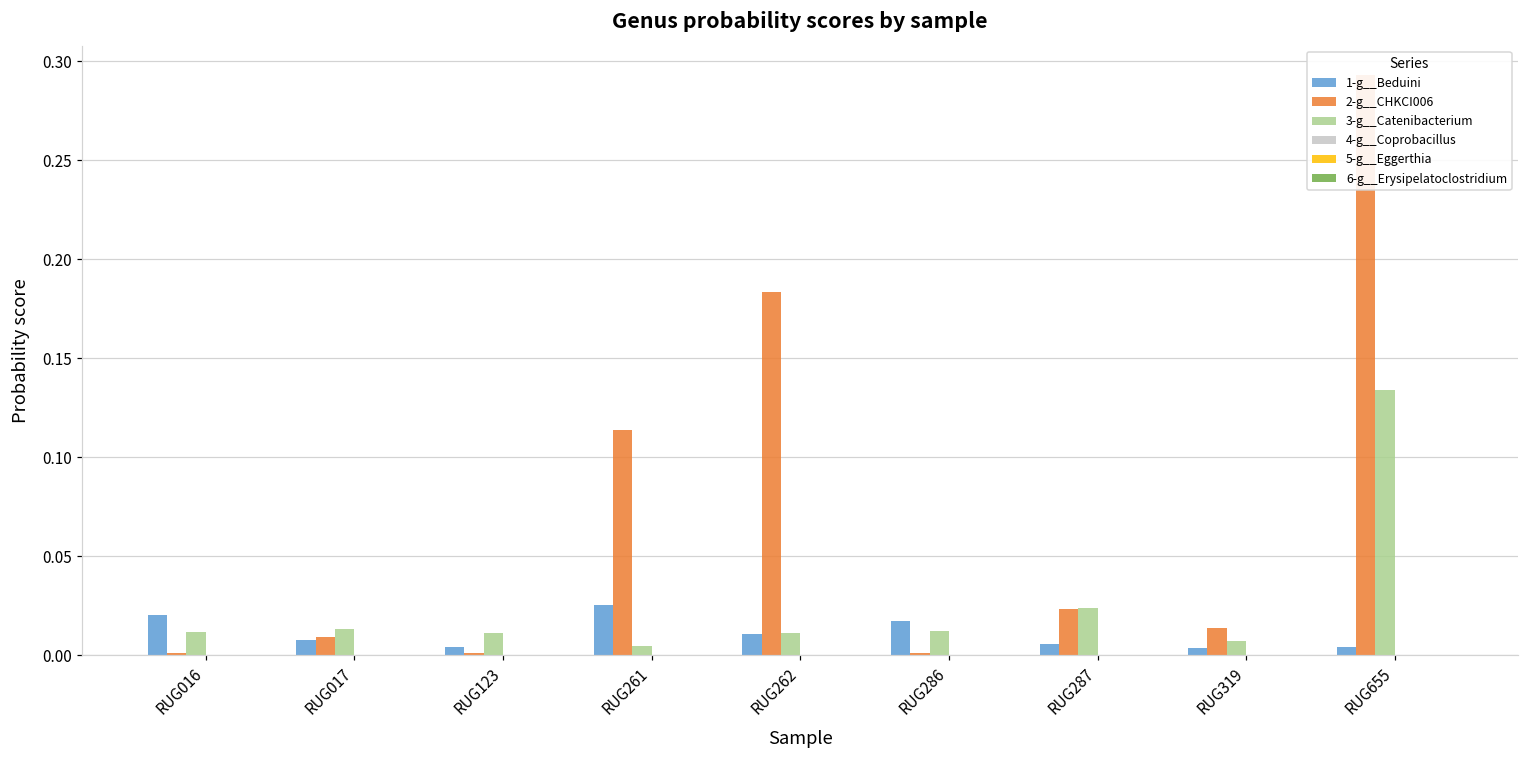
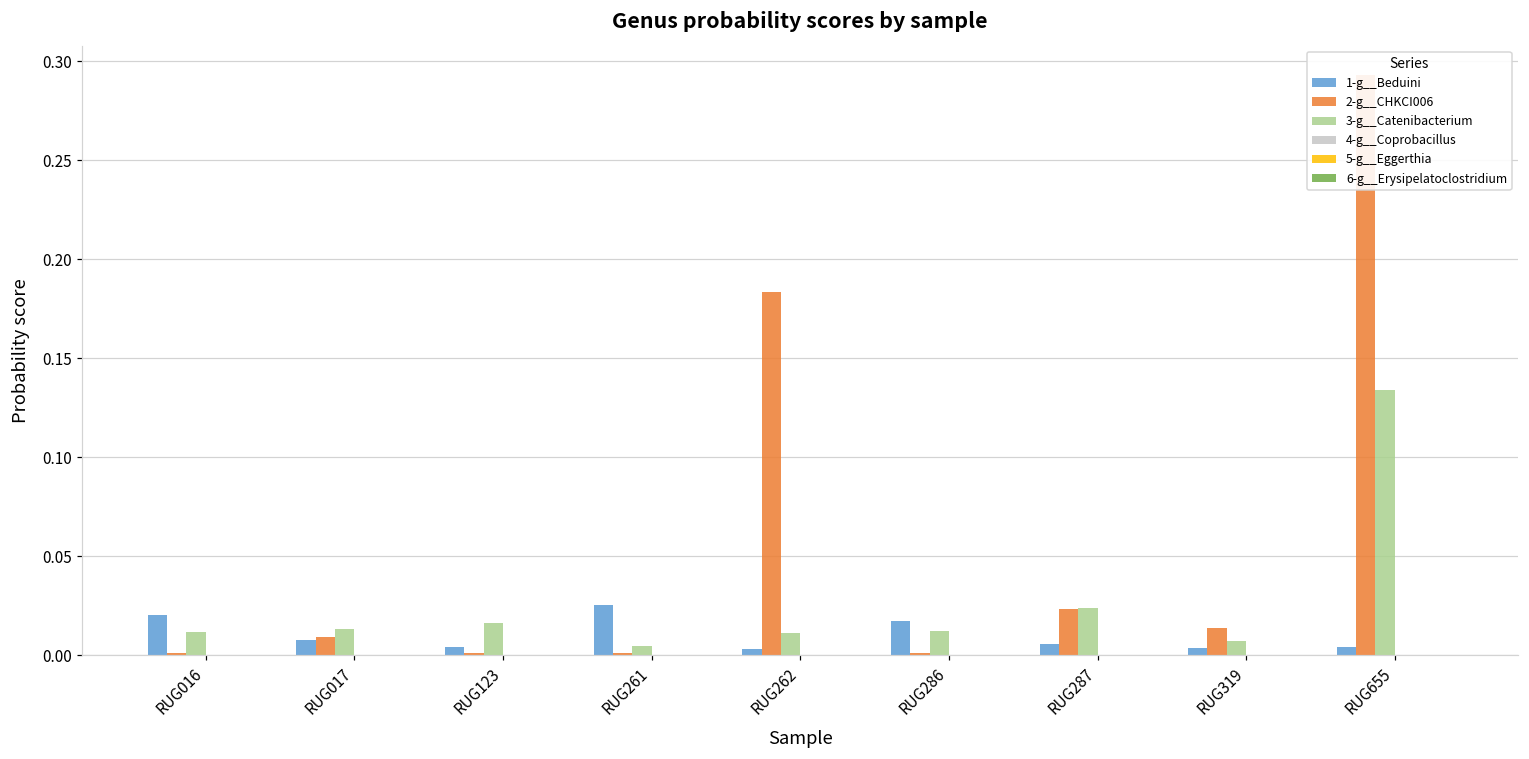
3-g__Catenibacterium, RUG123: 0.011 -> 0.016
2-g__CHKCI006, RUG261: 0.114 -> 0.001
1-g__Beduini, RUG262: 0.011 -> 0.003
